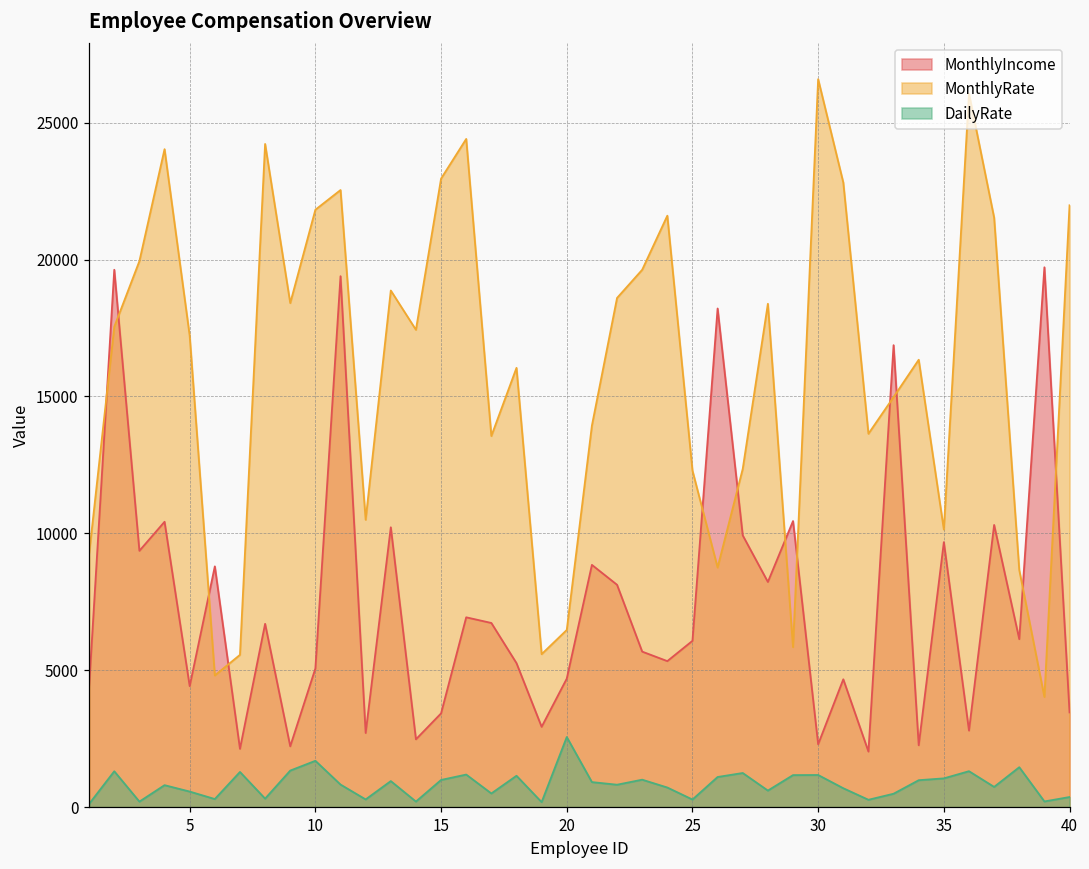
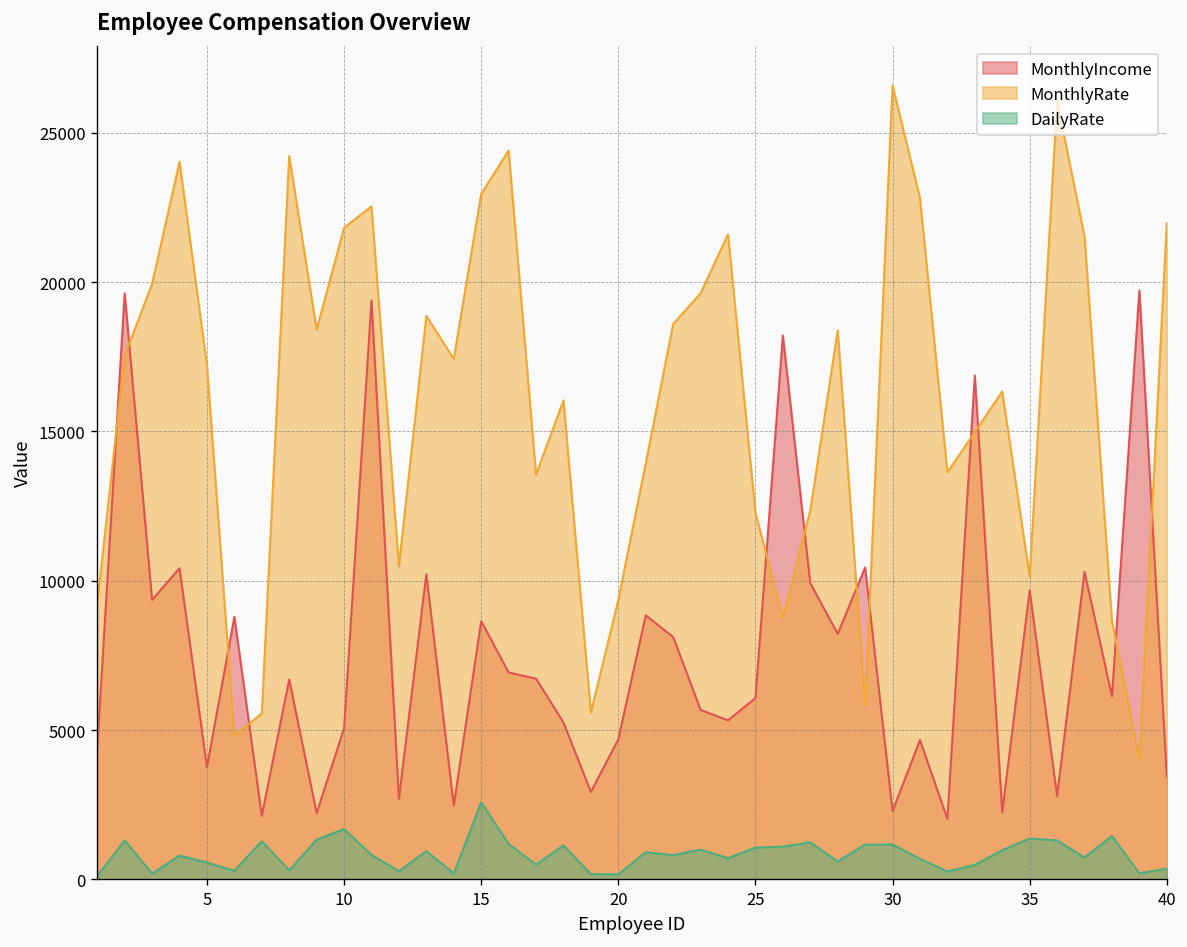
MonthlyIncome, 5: 4400 -> 3800
MonthlyIncome, 15: 3400 -> 8700
DailyRate, 15: 1000 -> 2600
MonthlyRate, 20: 6500 -> 9400
DailyRate, 20: 2600 -> 200
DailyRate, 25: 300 -> 1100
DailyRate, 35: 1000 -> 1400
